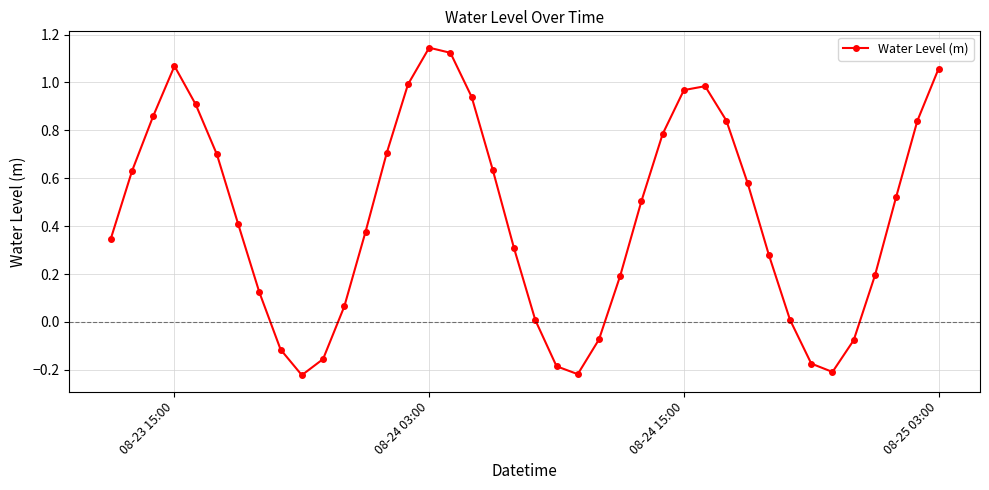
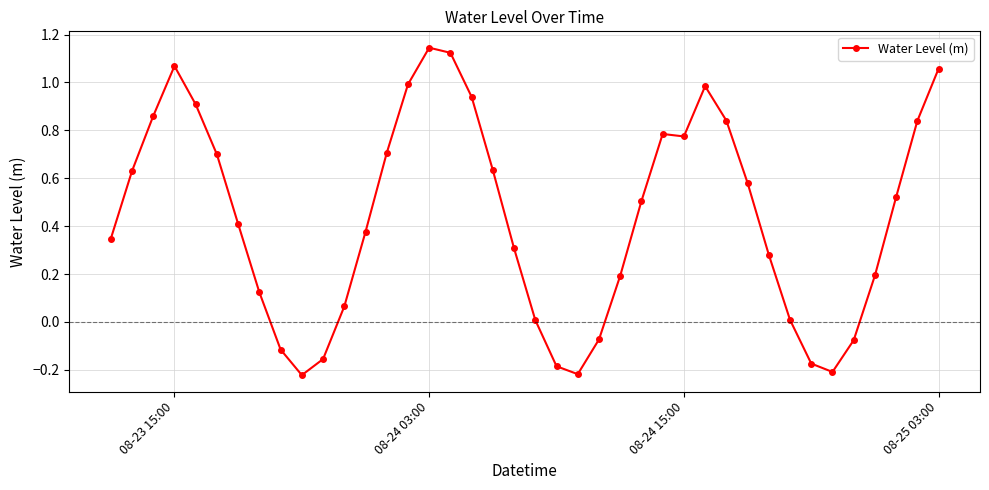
08-24 15:00: 0.97 -> 0.77
